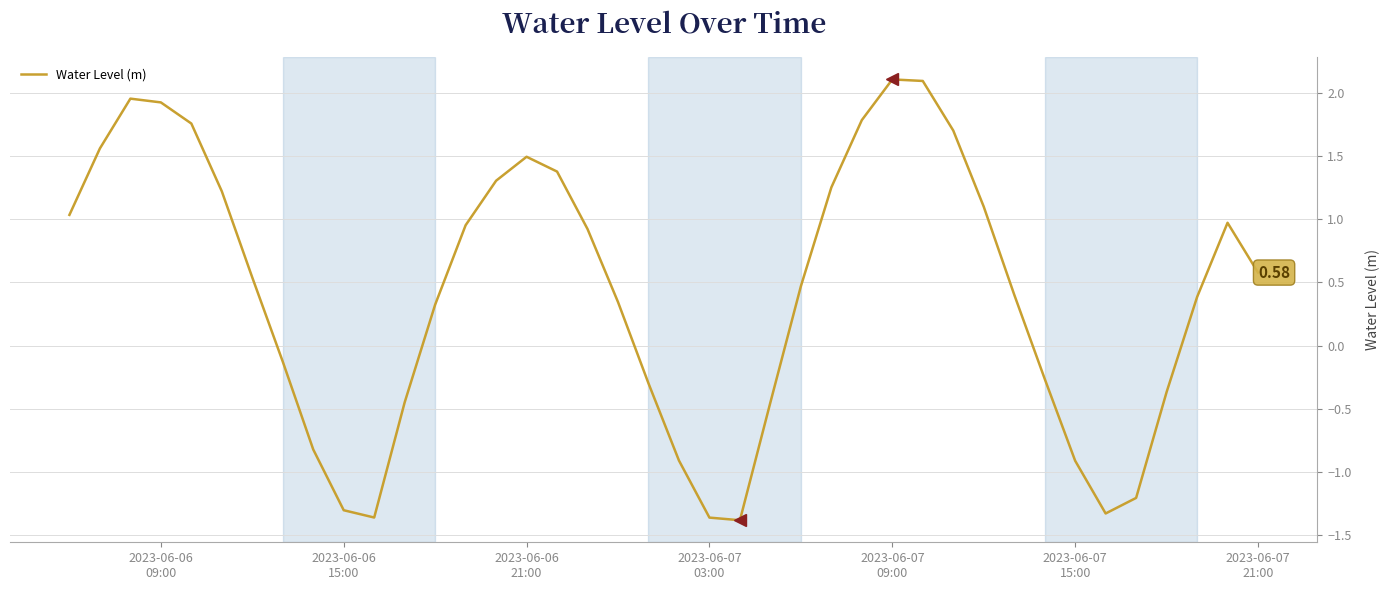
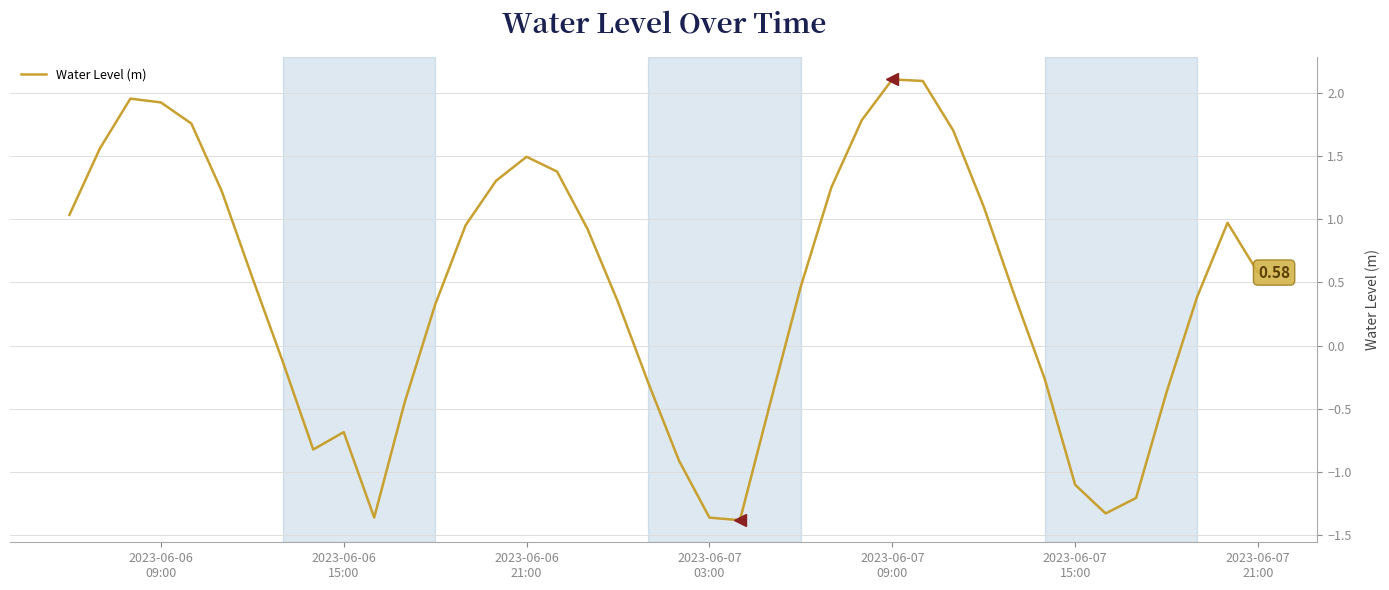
Water Level (m), 2023-06-06 15:00: -1.30 -> -0.68
Water Level (m), 2023-06-07 15:00: -0.91 -> -1.10
